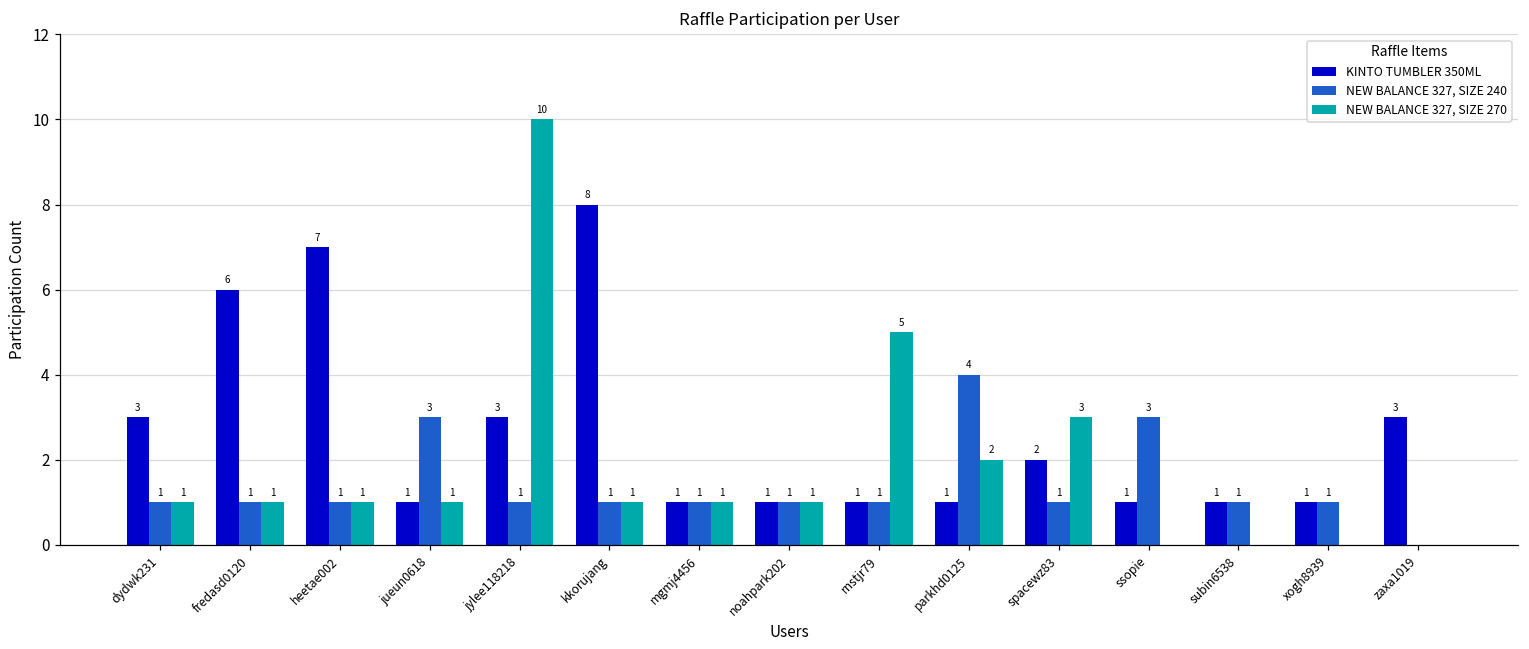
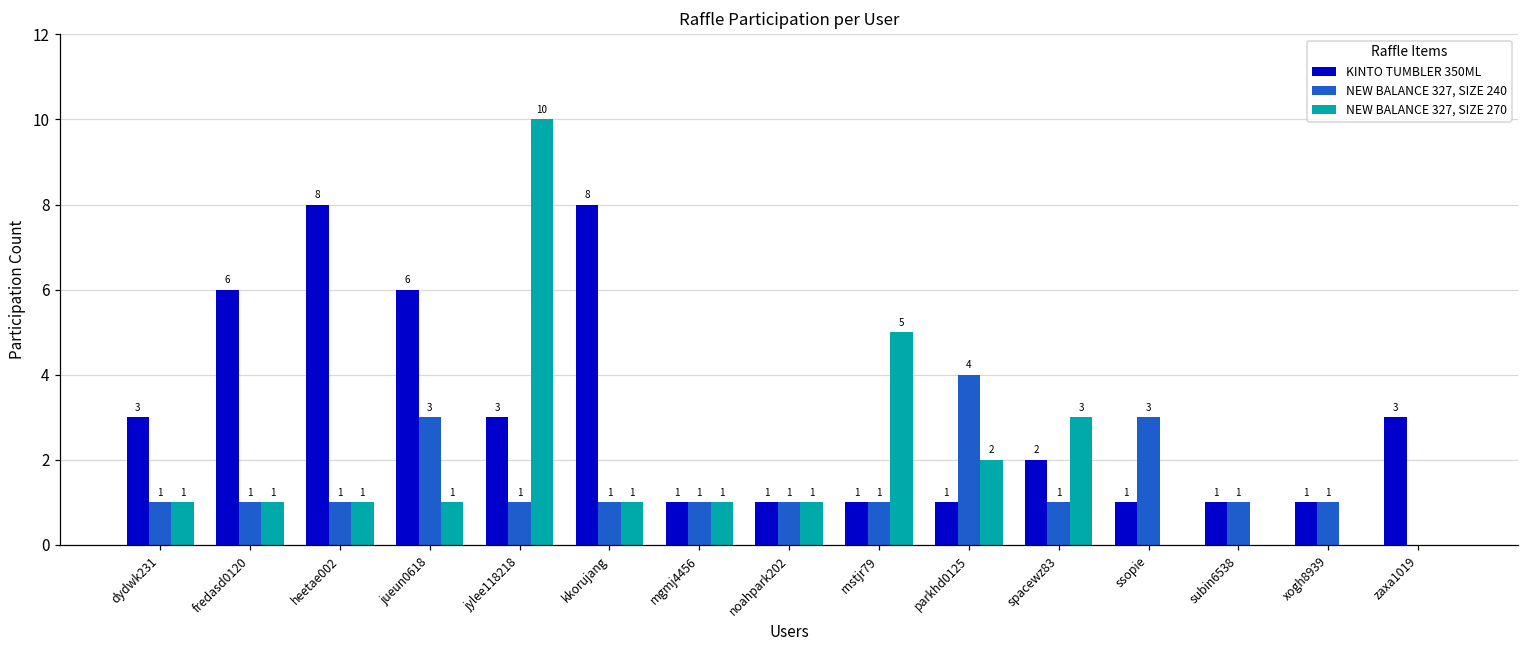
KINTO TUMBLER 350ML, heetae002: 7 -> 8
KINTO TUMBLER 350ML, jueun0618: 1 -> 6
